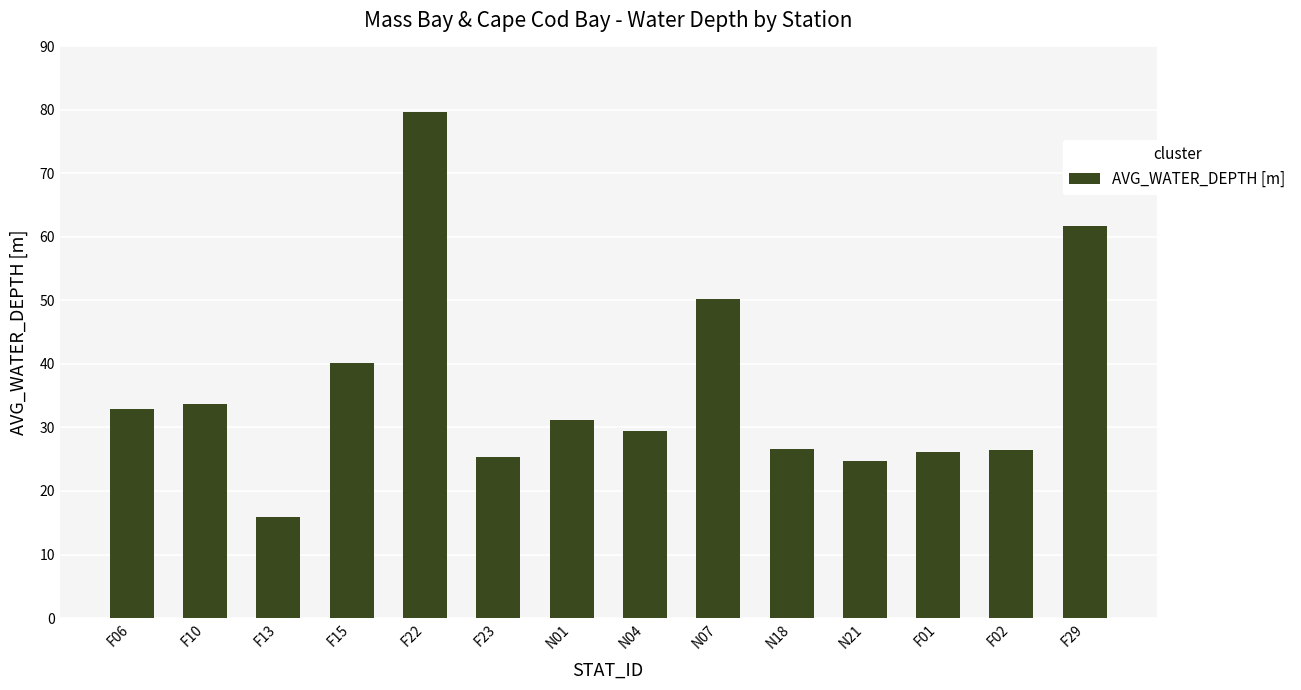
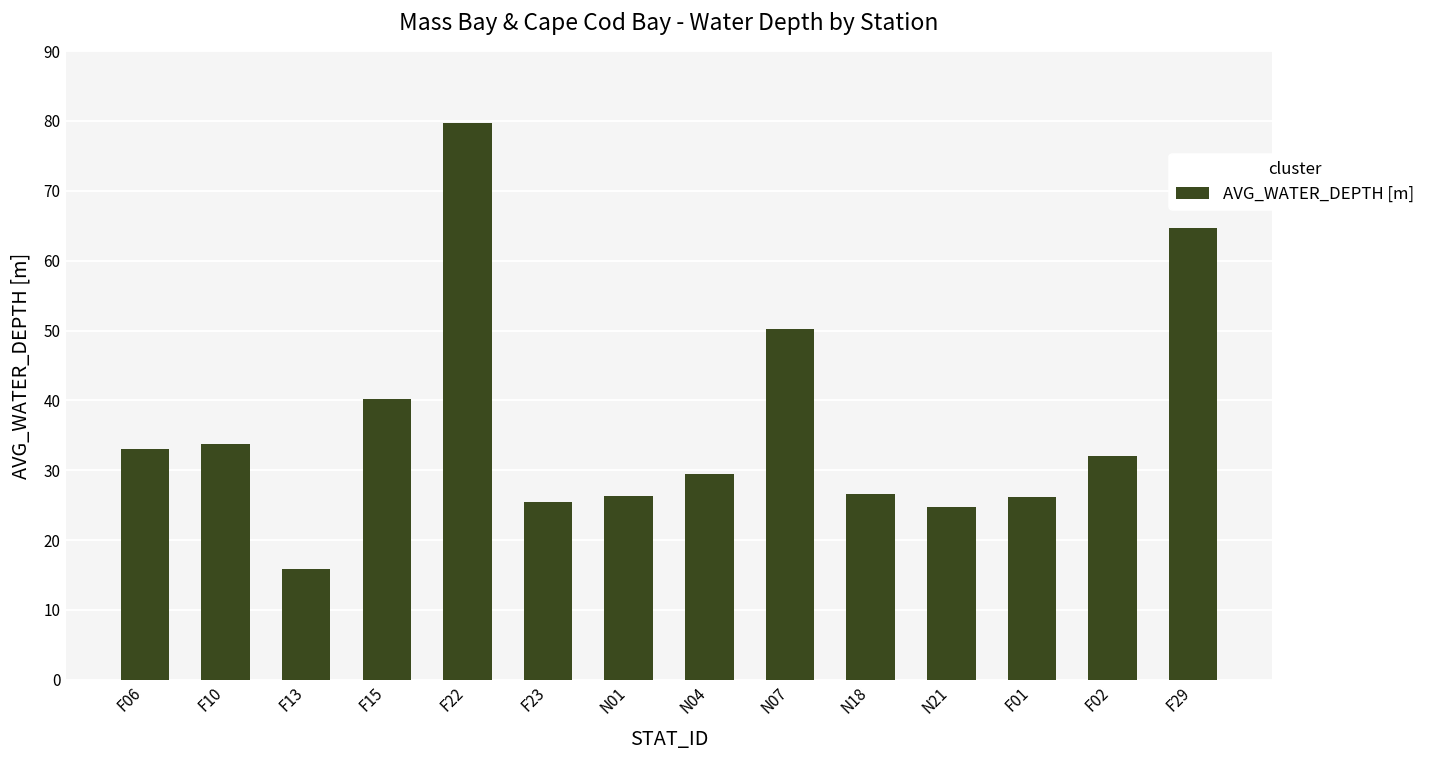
N01: 31 -> 26
F02: 27 -> 32
F29: 62 -> 65
